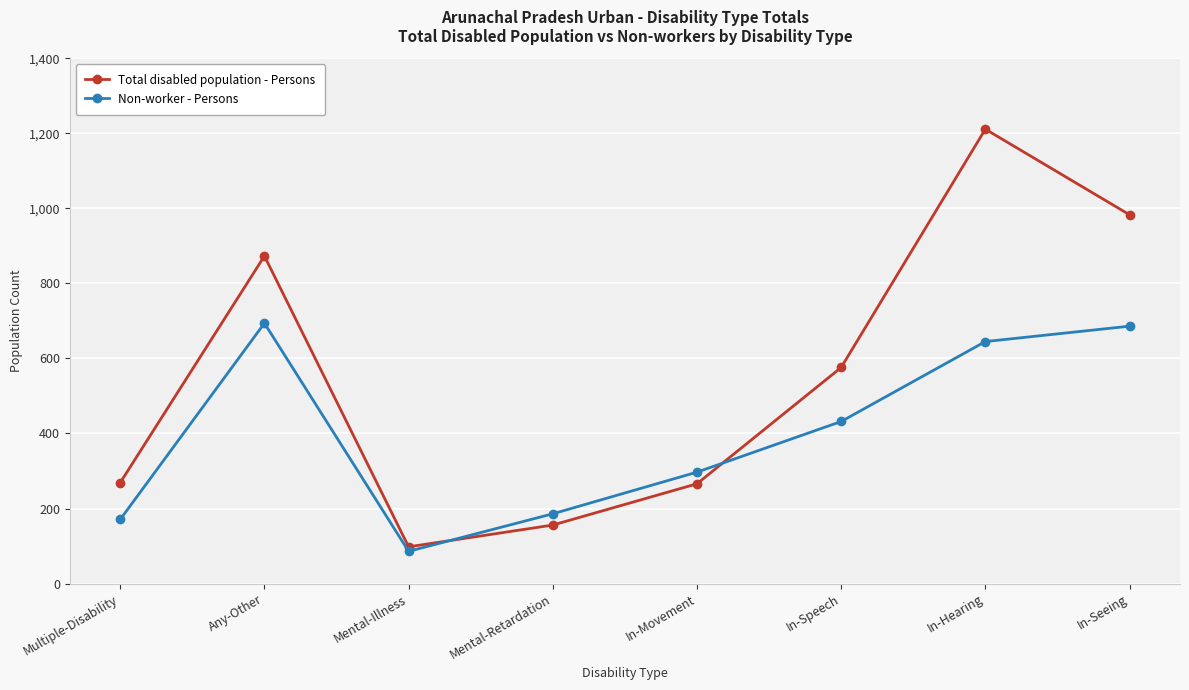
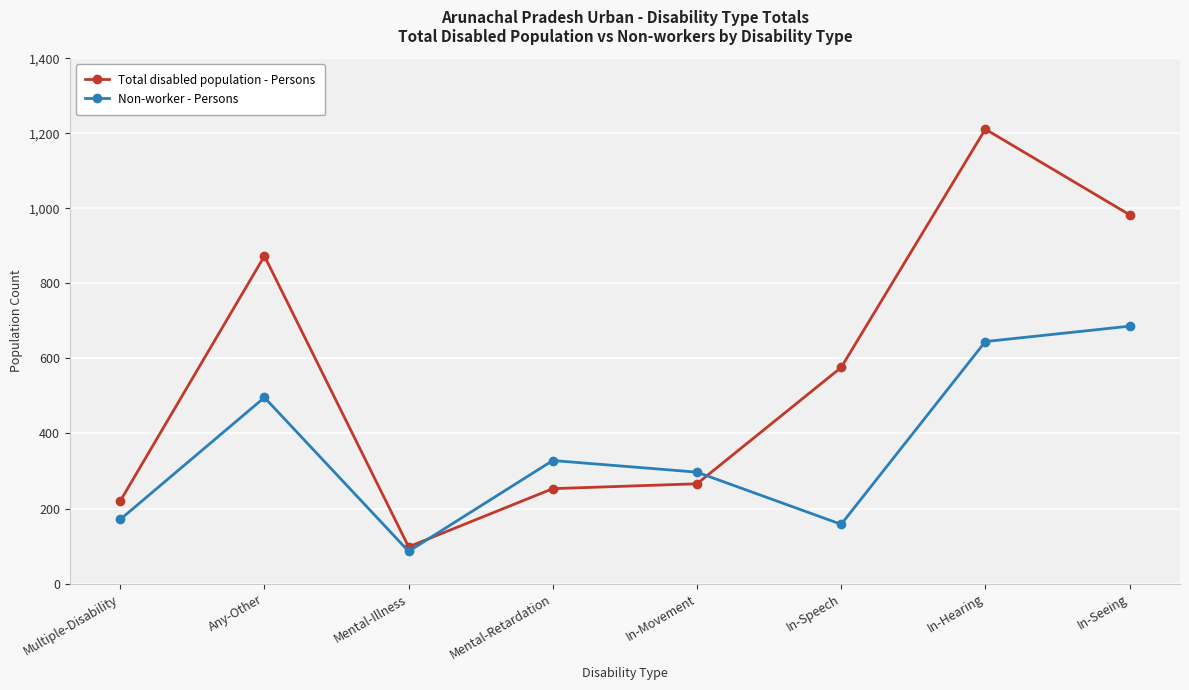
Total disabled population - Persons, Multiple-Disability: 270 -> 220
Non-worker - Persons, Any-Other: 690 -> 500
Total disabled population - Persons, Mental-Retardation: 160 -> 250
Non-worker - Persons, Mental-Retardation: 190 -> 330
Non-worker - Persons, In-Speech: 430 -> 160
